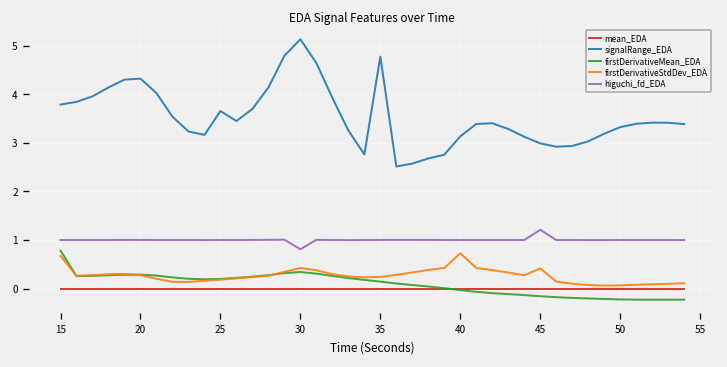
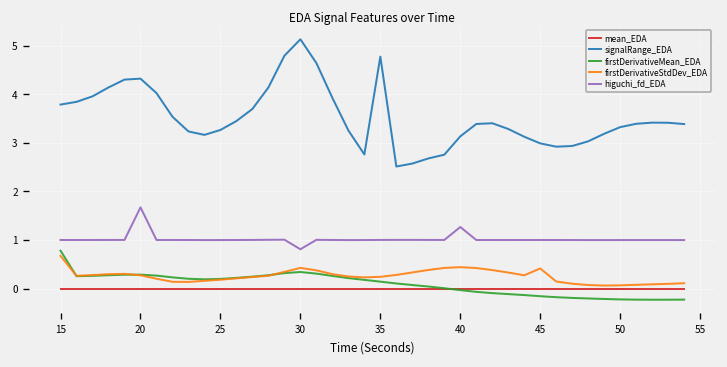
higuchi_fd_EDA, 20: 1.0 -> 1.7
signalRange_EDA, 25: 3.7 -> 3.3
firstDerivativeStdDev_EDA, 40: 0.7 -> 0.4
higuchi_fd_EDA, 40: 1.0 -> 1.3
higuchi_fd_EDA, 45: 1.2 -> 1.0
